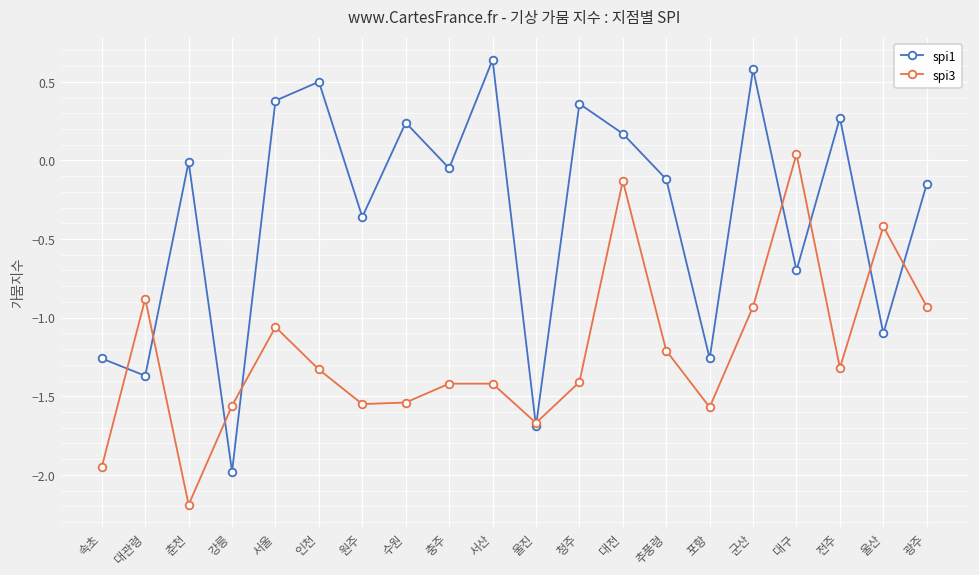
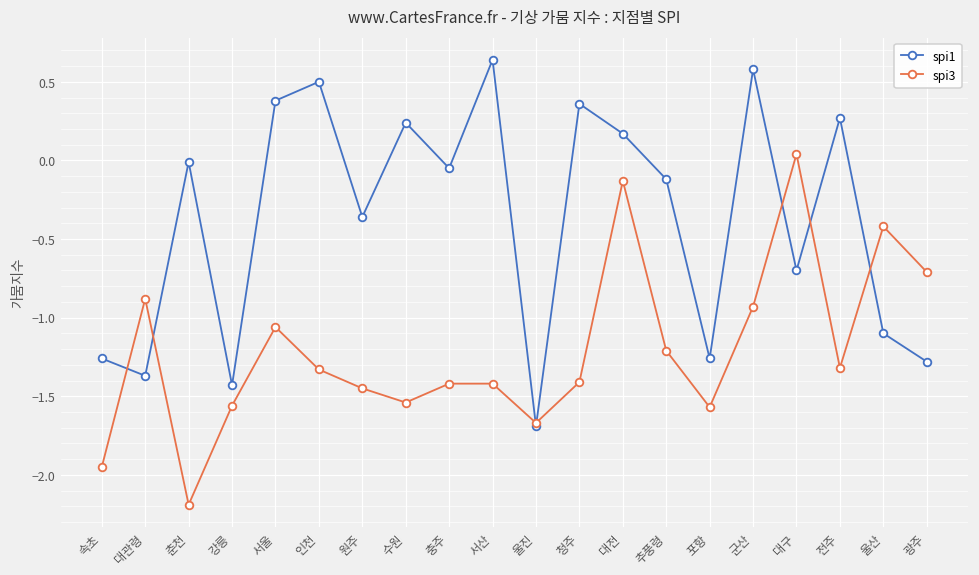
spi1, 강릉: -1.98 -> -1.43
spi3, 원주: -1.55 -> -1.45
spi1, 광주: -0.15 -> -1.28
spi3, 광주: -0.93 -> -0.71
